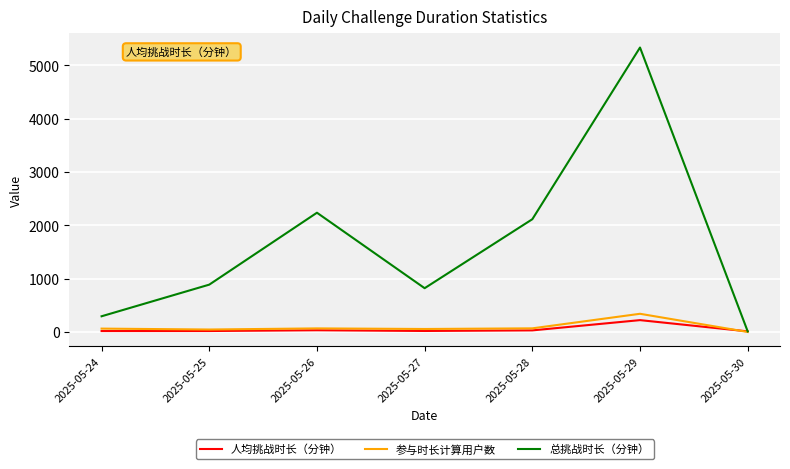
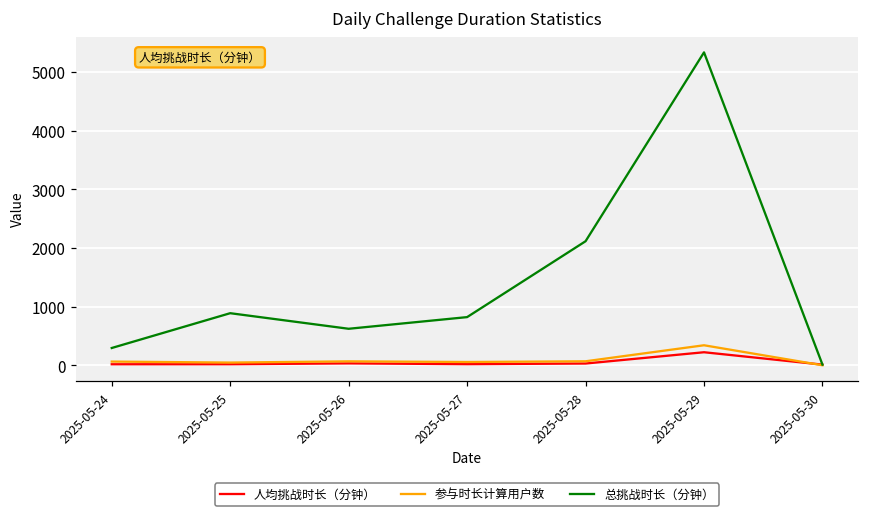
总挑战时长（分钟）, 2025-05-26: 2200 -> 600
